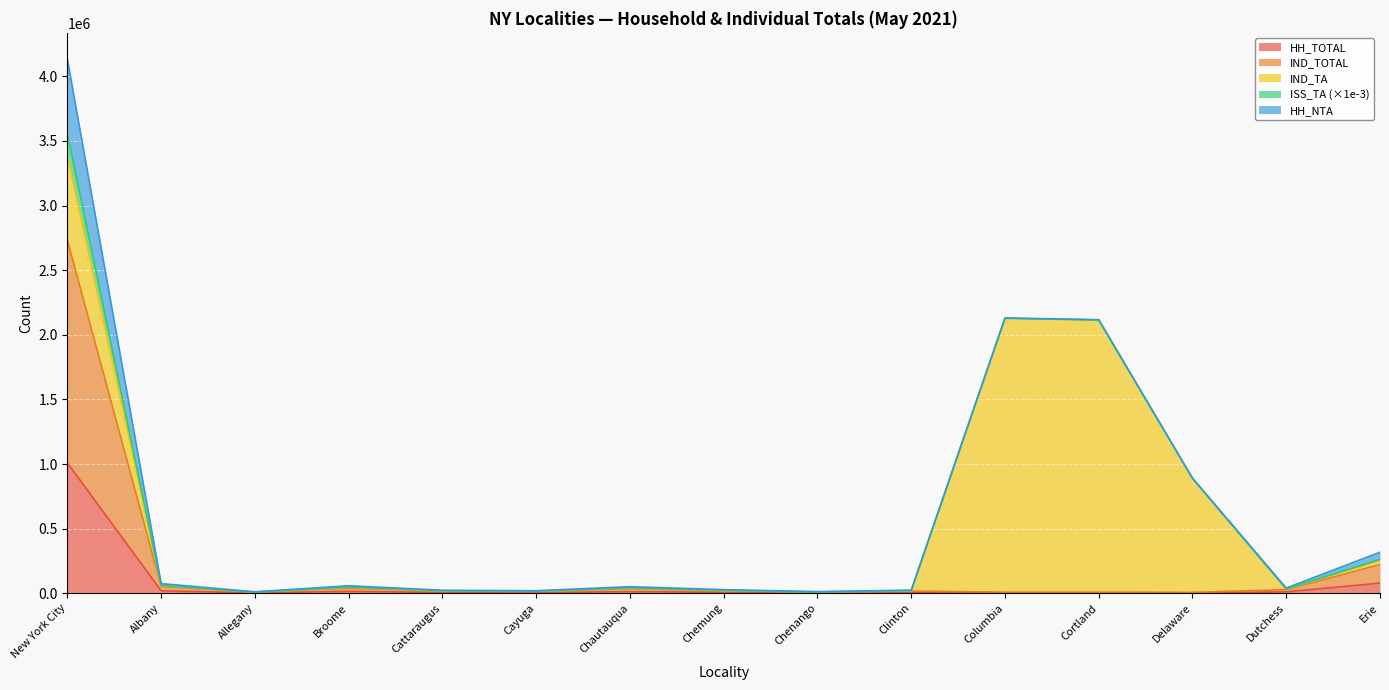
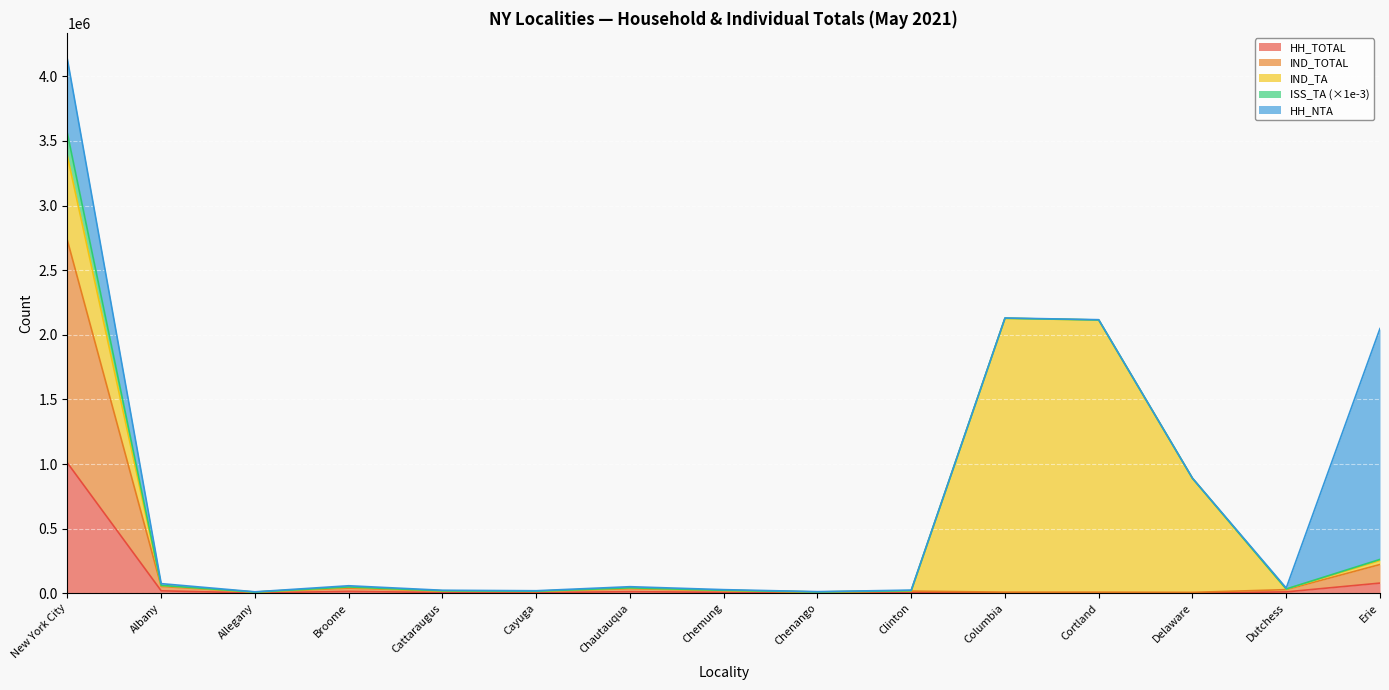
HH_NTA, Erie: 60000 -> 1790000
